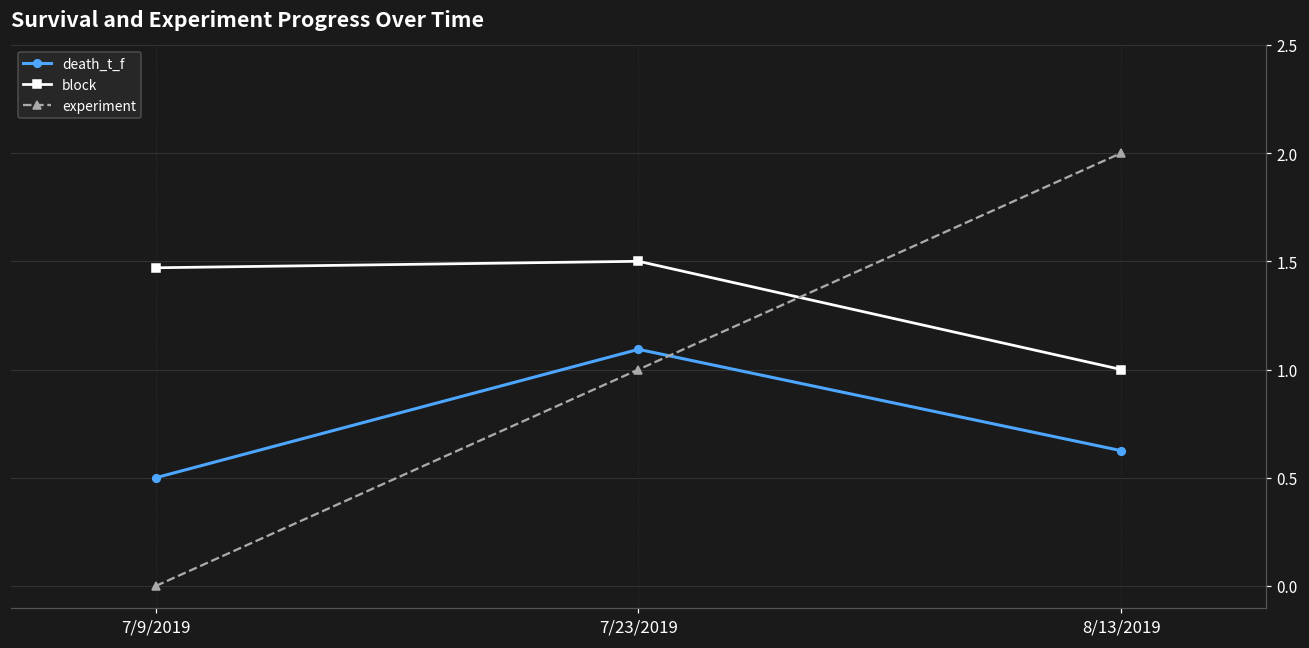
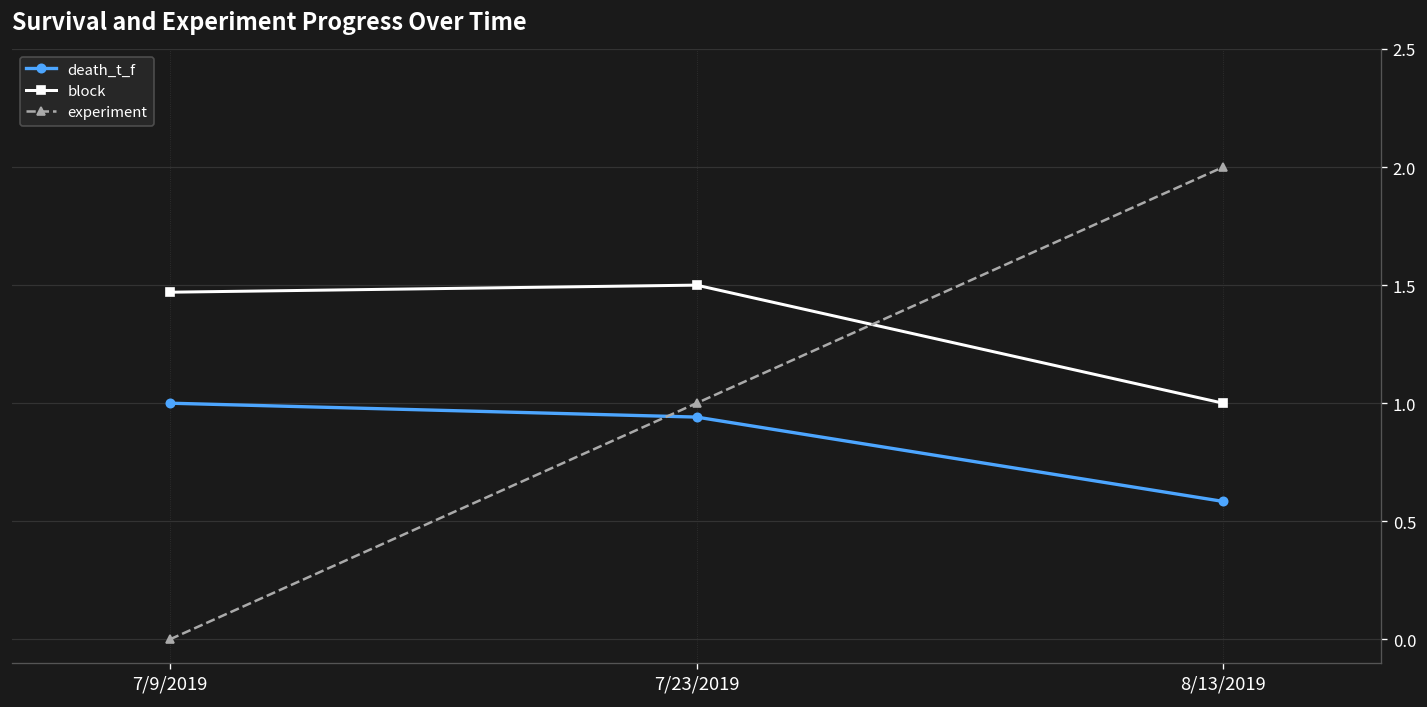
death_t_f, 7/9/2019: 0.5 -> 1.0
death_t_f, 7/23/2019: 1.09 -> 0.94
death_t_f, 8/13/2019: 0.63 -> 0.58
